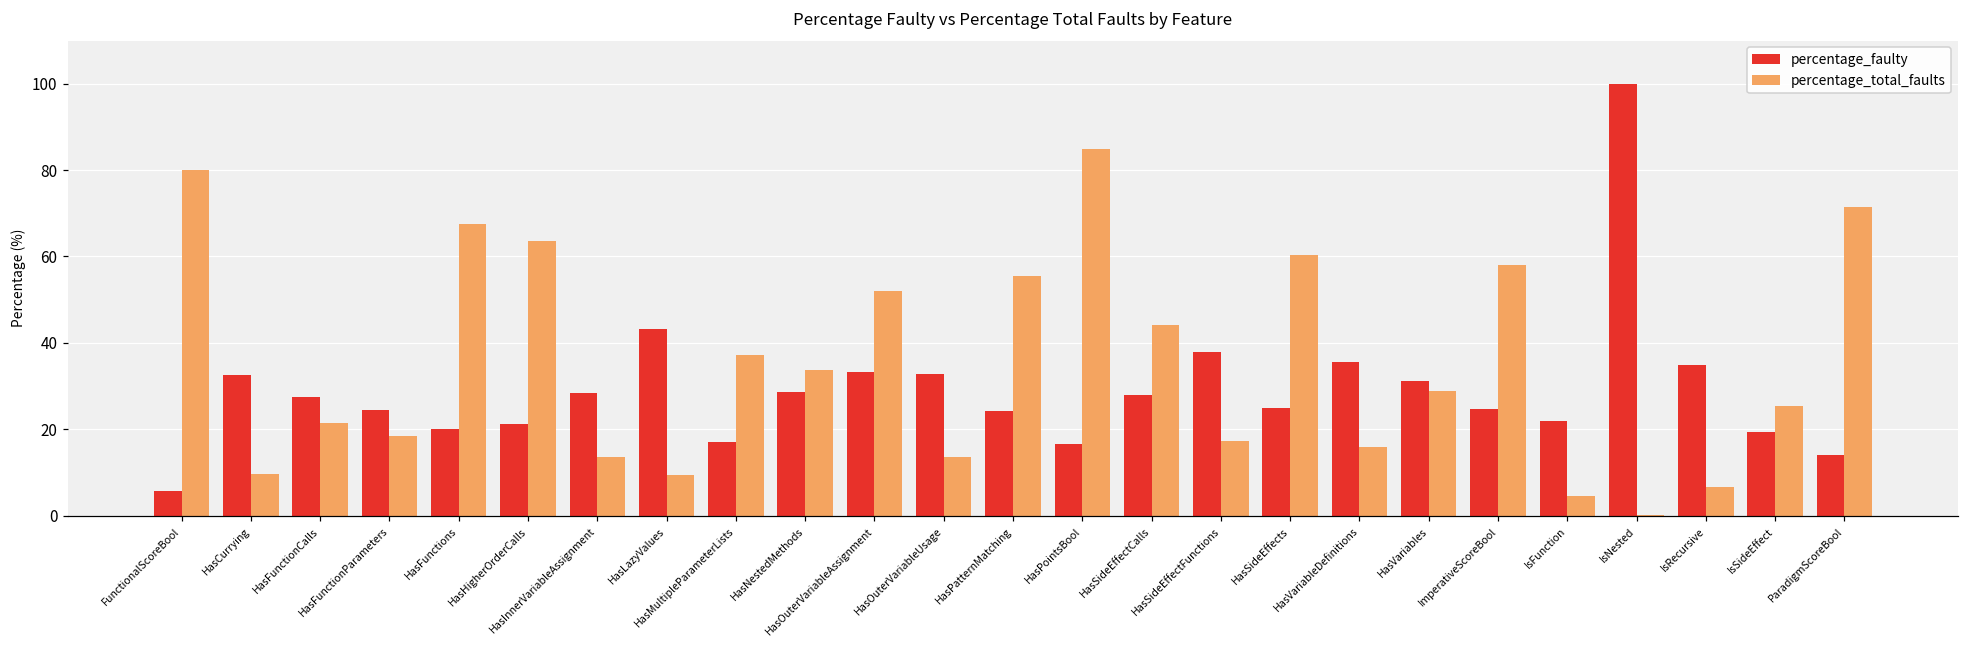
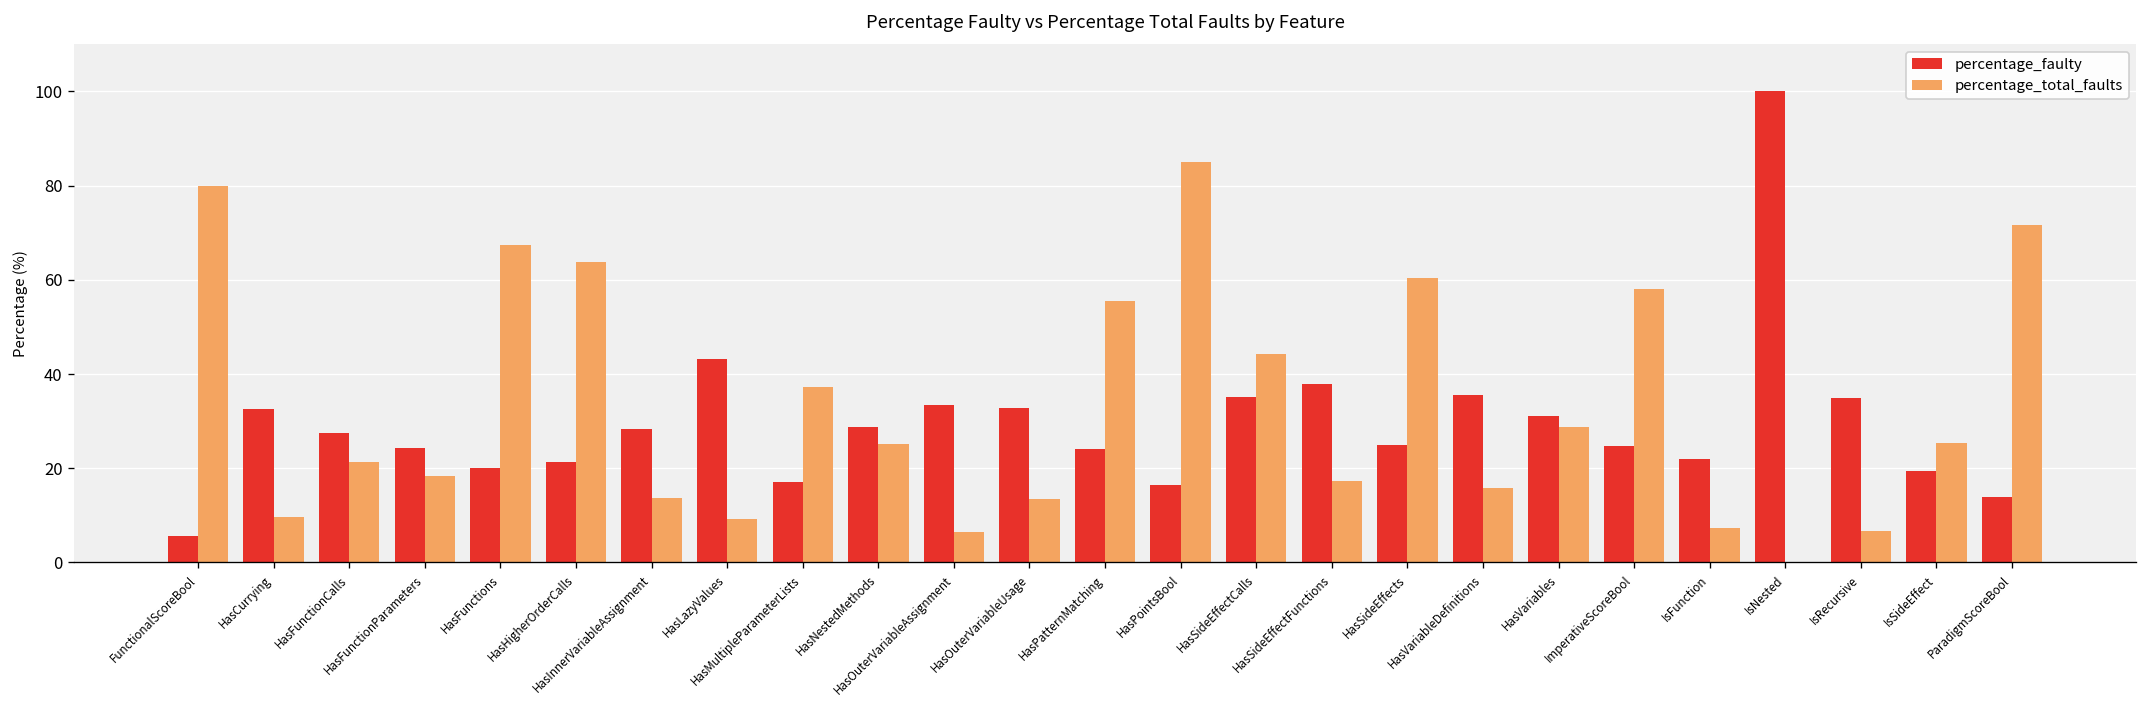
percentage_total_faults, HasNestedMethods: 34 -> 25
percentage_total_faults, HasOuterVariableAssignment: 52 -> 6
percentage_faulty, HasSideEffectCalls: 28 -> 35
percentage_total_faults, IsFunction: 4 -> 7
